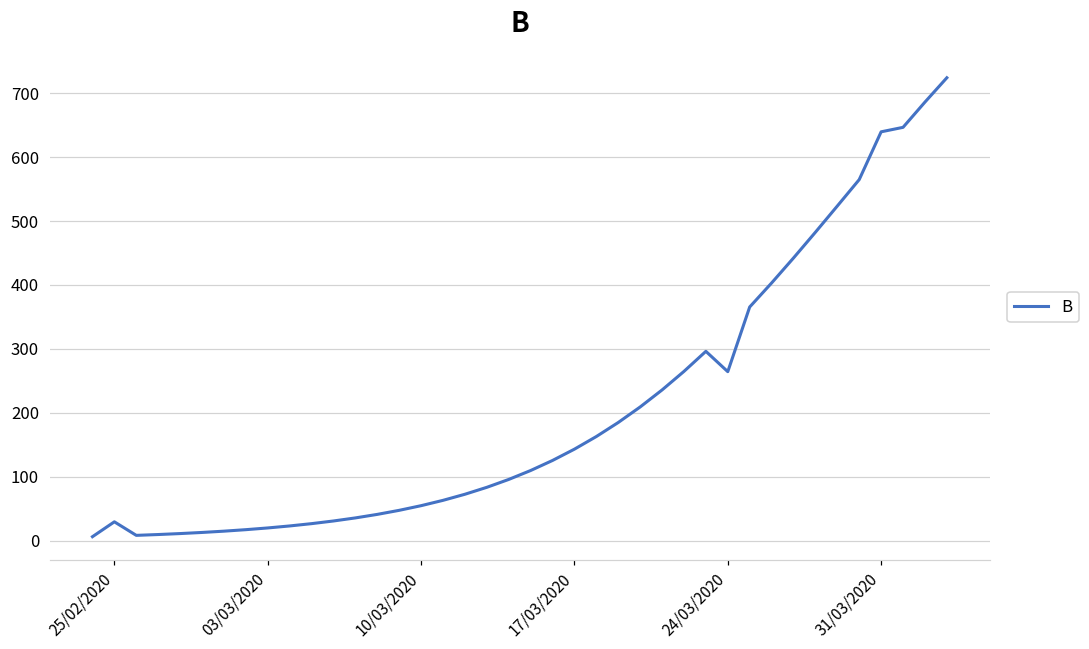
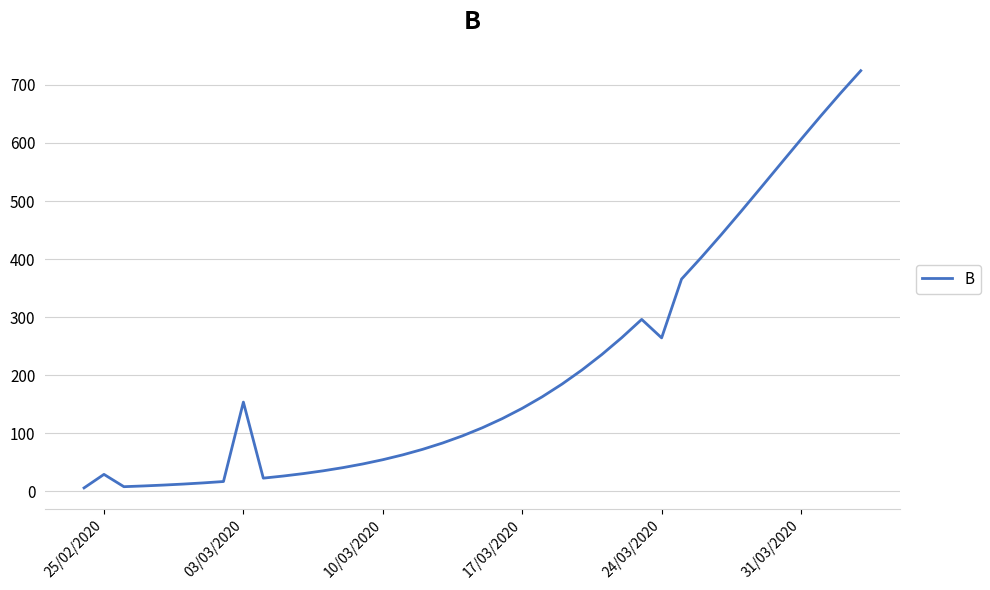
03/03/2020: 20 -> 150
31/03/2020: 640 -> 610
